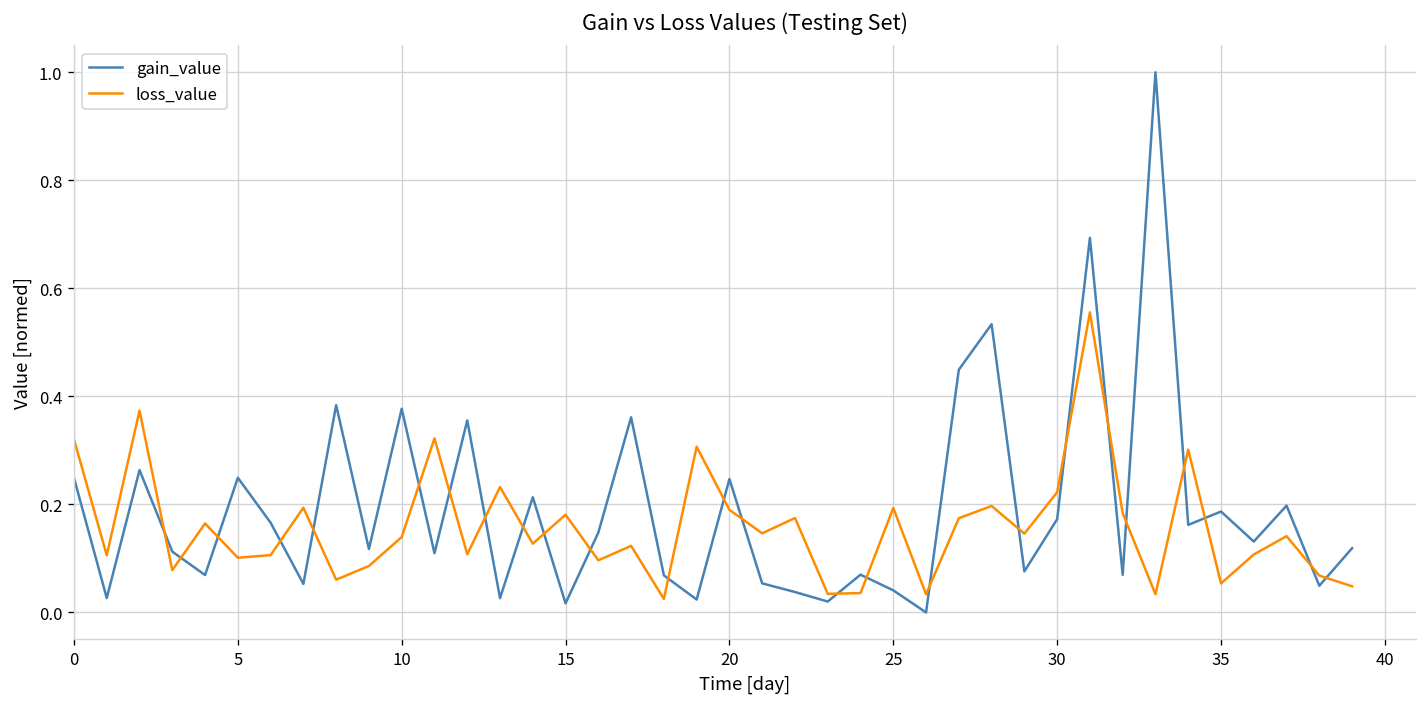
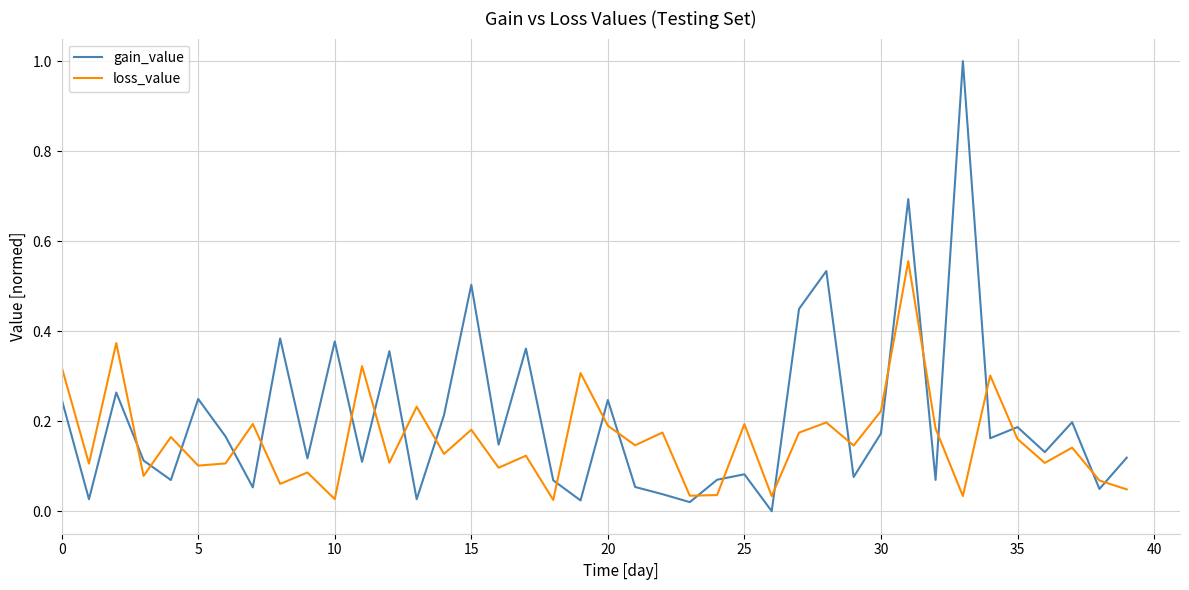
loss_value, 10: 0.14 -> 0.03
gain_value, 15: 0.02 -> 0.50
gain_value, 25: 0.04 -> 0.08
loss_value, 35: 0.05 -> 0.16
